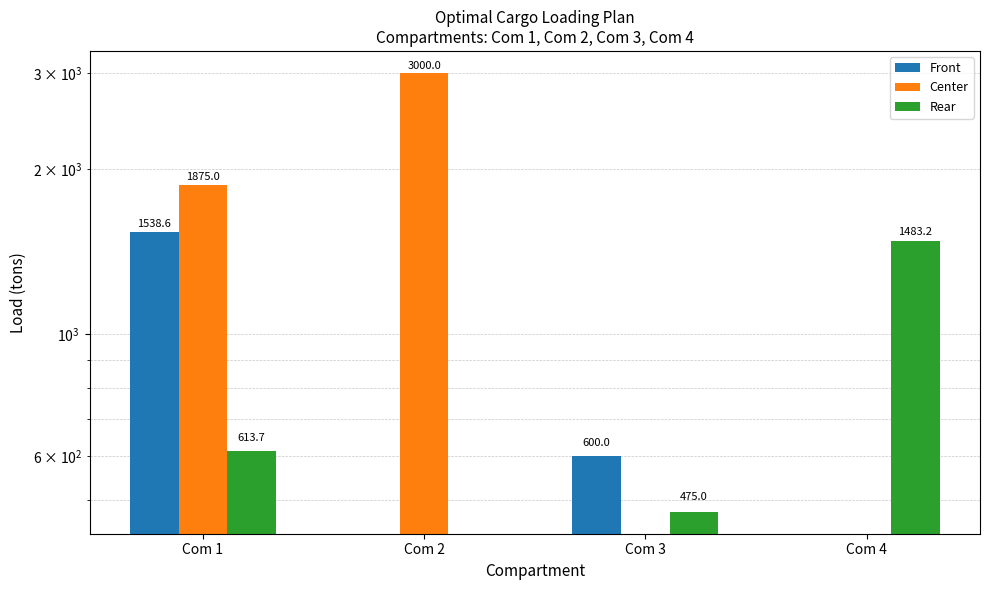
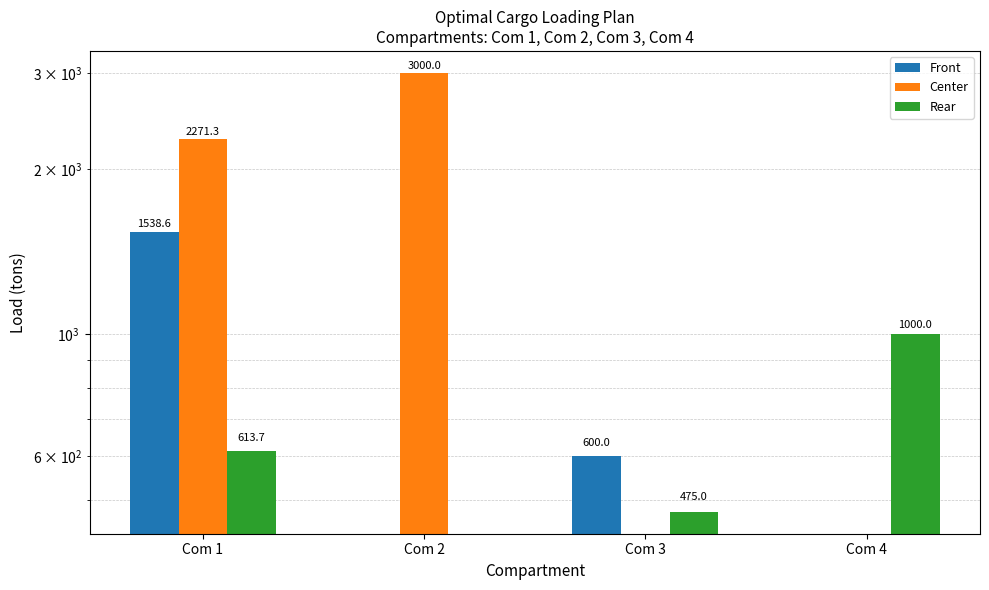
Center, Com 1: 1875.0 -> 2271.3
Rear, Com 4: 1483.2 -> 1000.0
